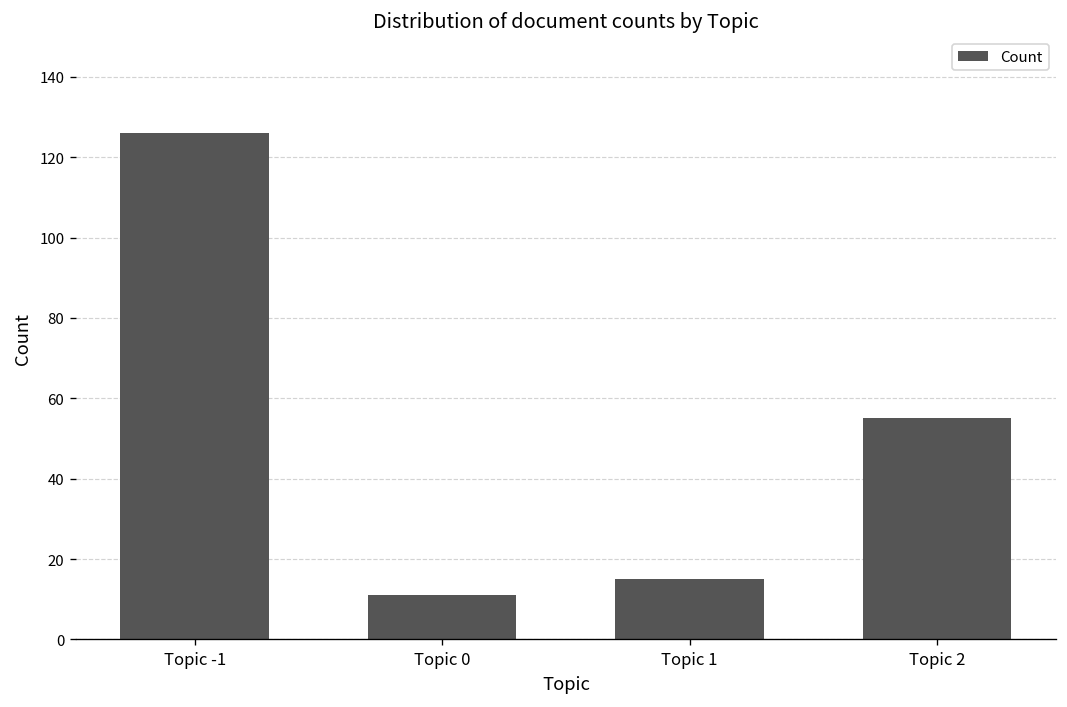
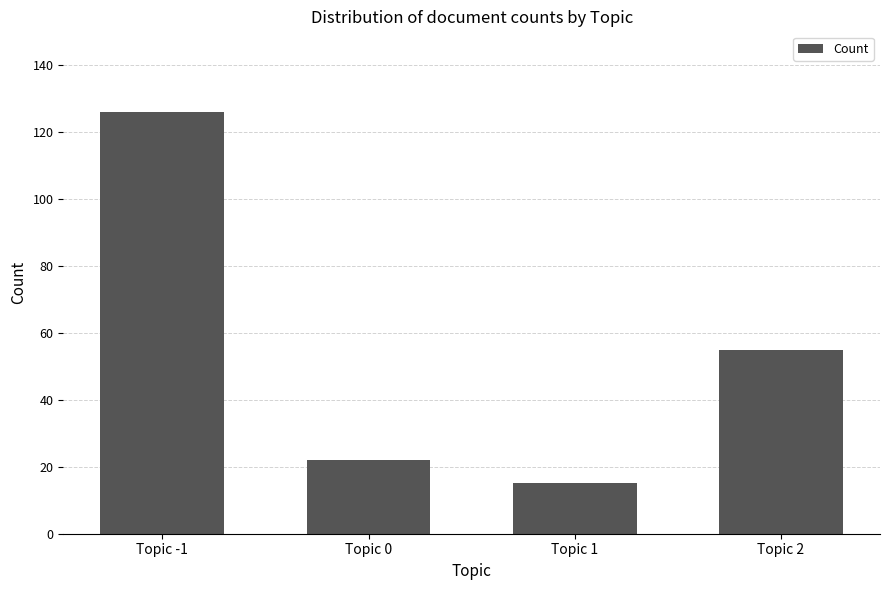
Topic 0: 11 -> 22
